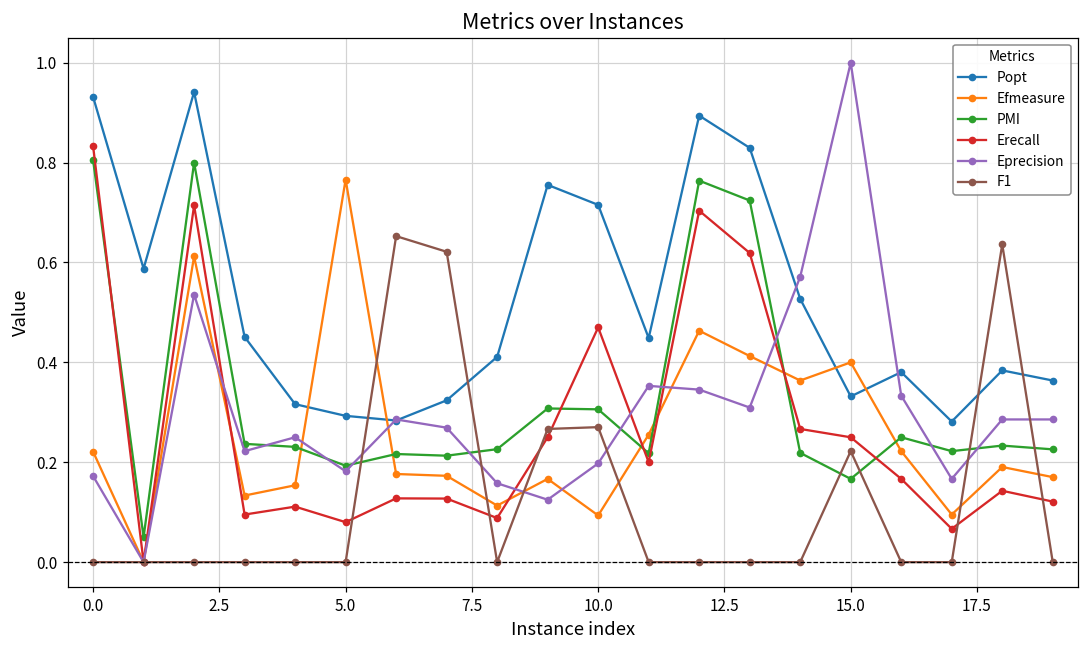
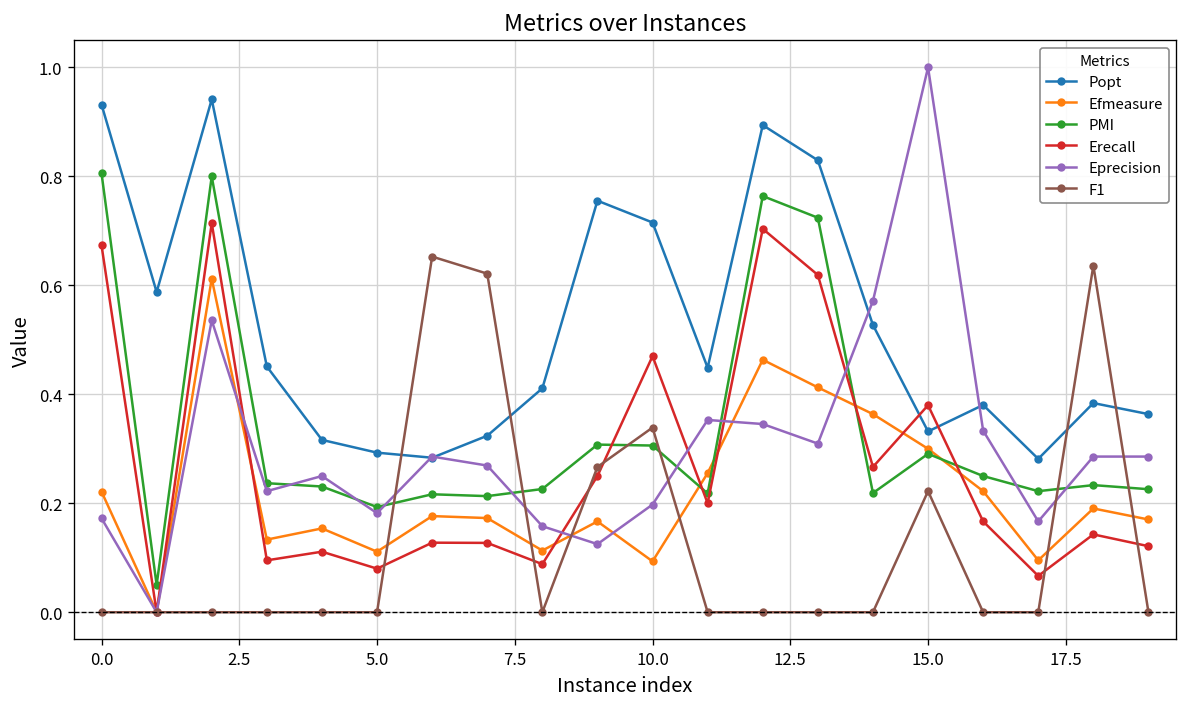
Erecall, 0.0: 0.83 -> 0.67
Efmeasure, 5.0: 0.77 -> 0.11
F1, 10.0: 0.27 -> 0.34
Efmeasure, 15.0: 0.4 -> 0.3
PMI, 15.0: 0.17 -> 0.29
Erecall, 15.0: 0.25 -> 0.38
